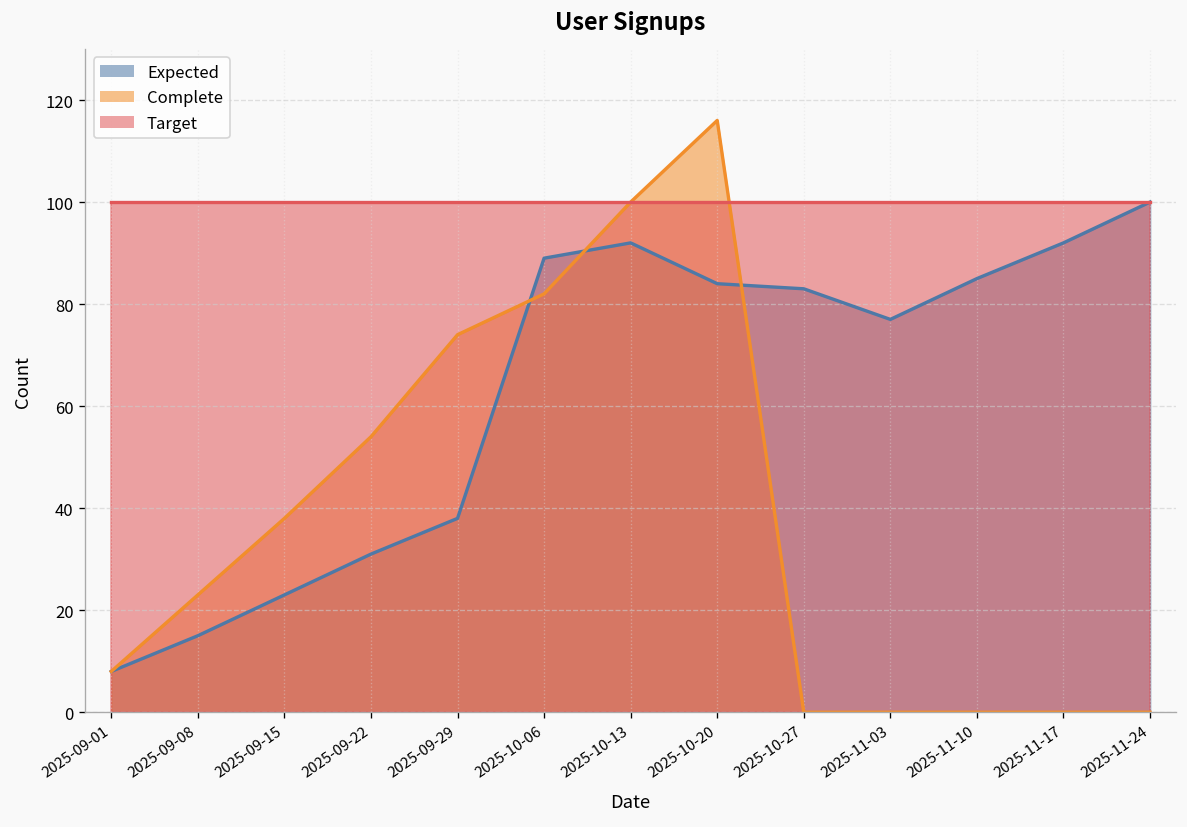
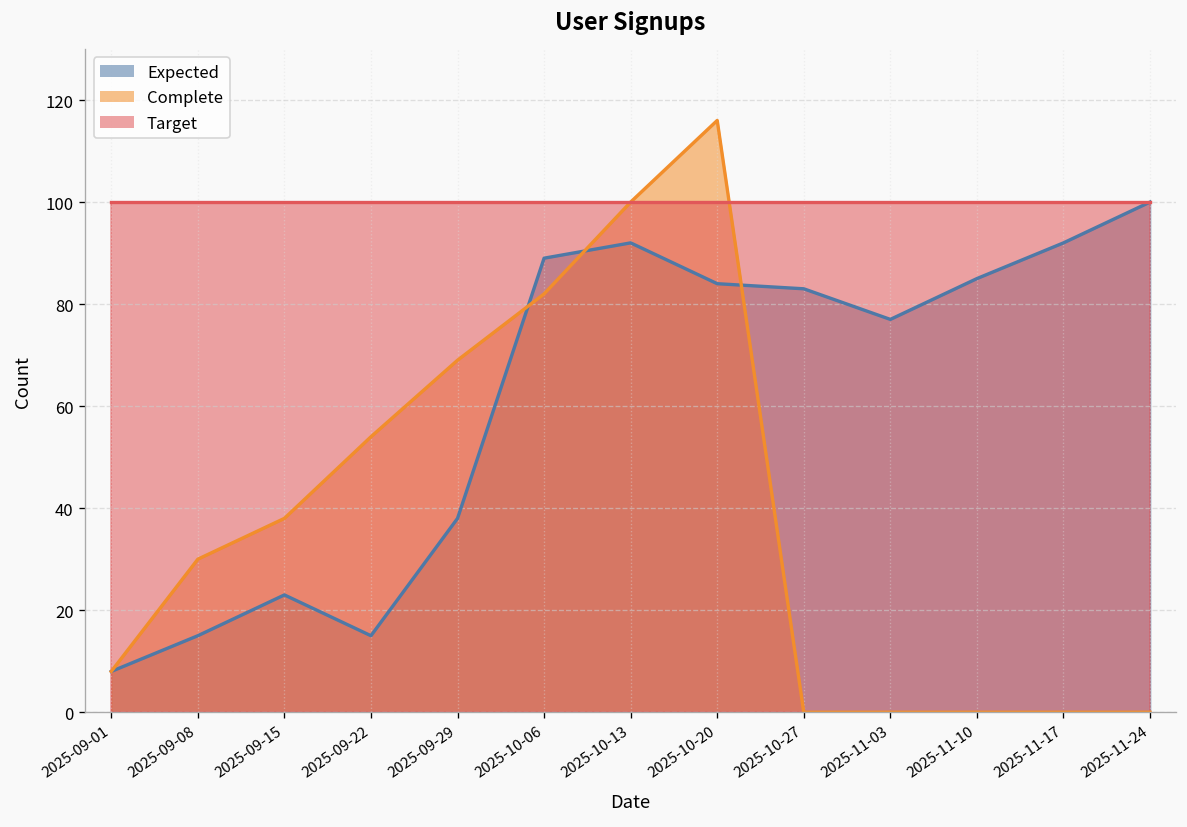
Complete, 2025-09-08: 23 -> 30
Expected, 2025-09-22: 31 -> 15
Complete, 2025-09-29: 74 -> 69
